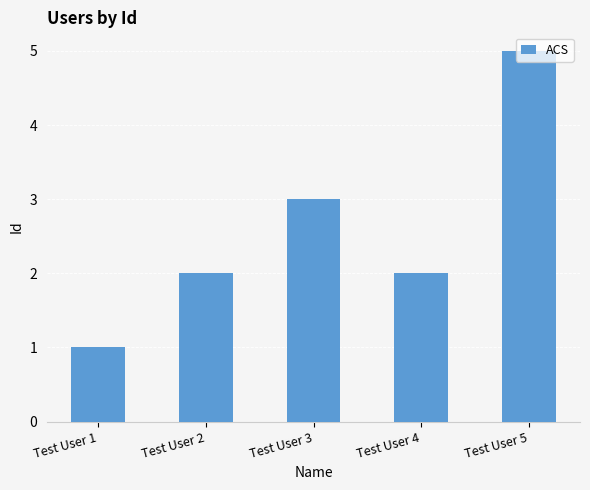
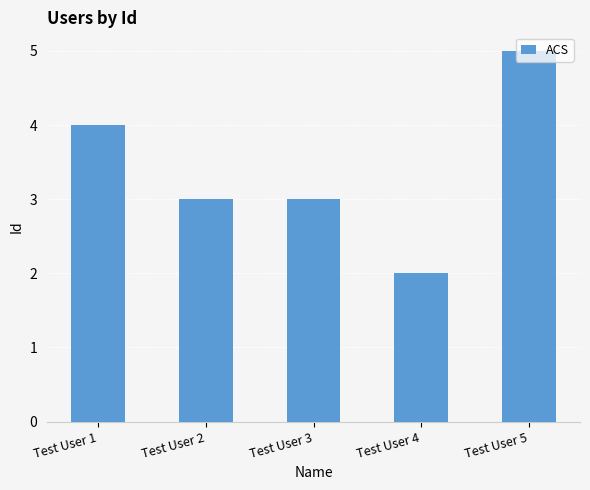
Test User 1: 1 -> 4
Test User 2: 2 -> 3
